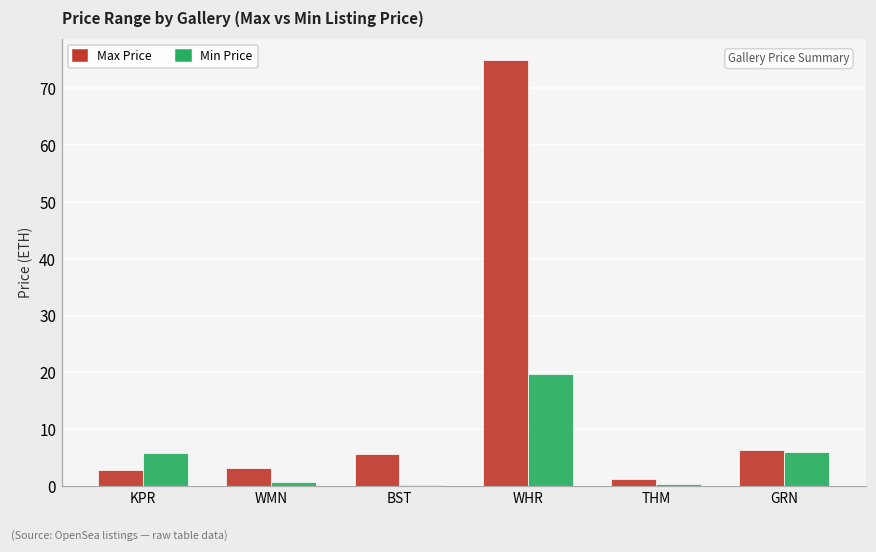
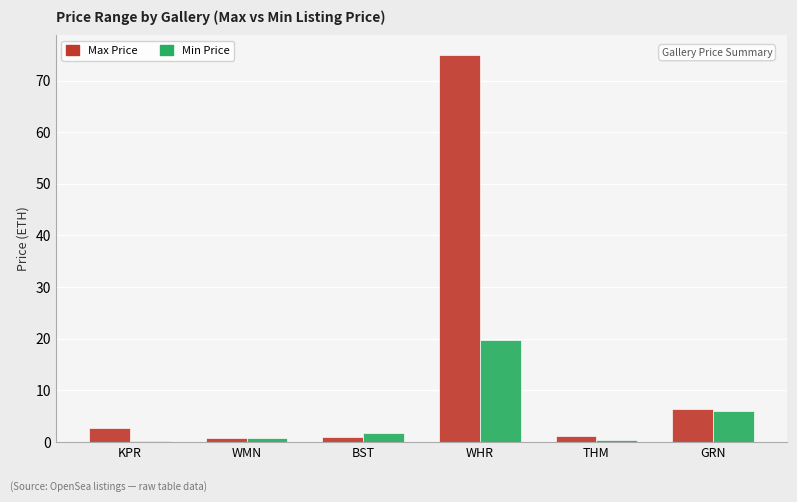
Min Price, KPR: 6 -> 0
Max Price, WMN: 3 -> 1
Max Price, BST: 6 -> 1
Min Price, BST: 0 -> 2
